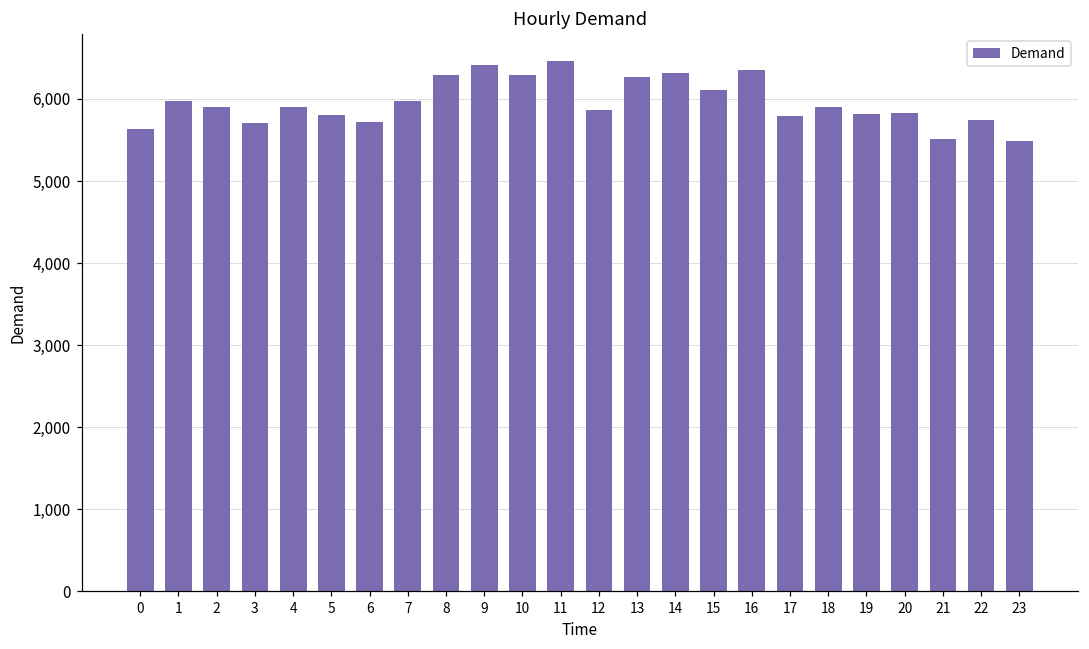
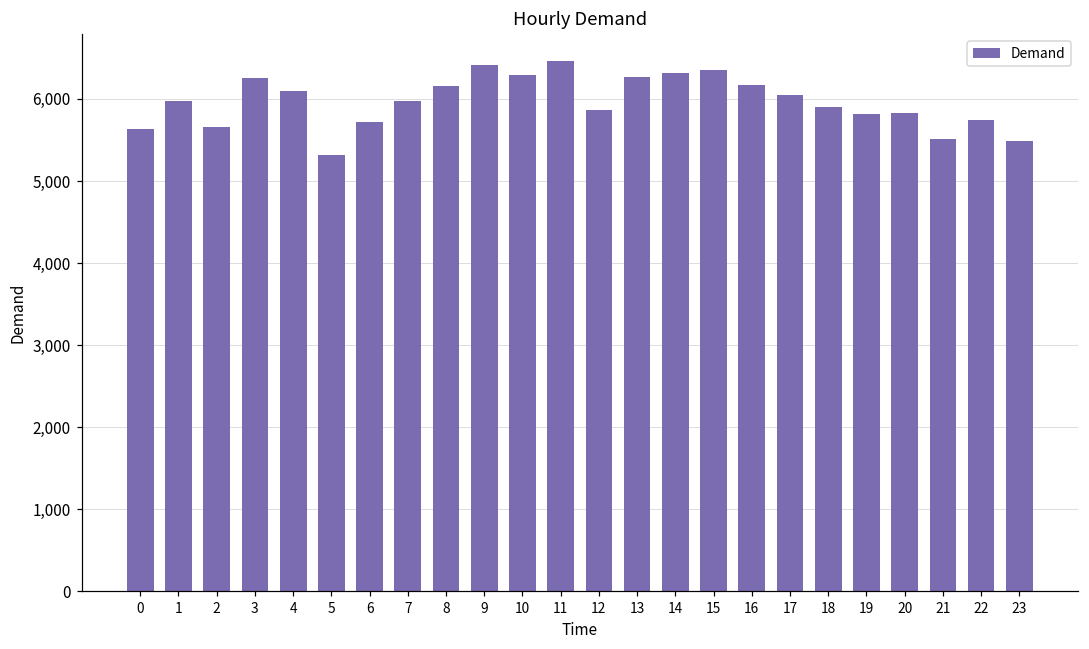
2: 5,900 -> 5,700
3: 5,700 -> 6,300
4: 5,900 -> 6,100
5: 5,800 -> 5,300
8: 6,300 -> 6,200
15: 6,100 -> 6,300
16: 6,400 -> 6,200
17: 5,800 -> 6,000
